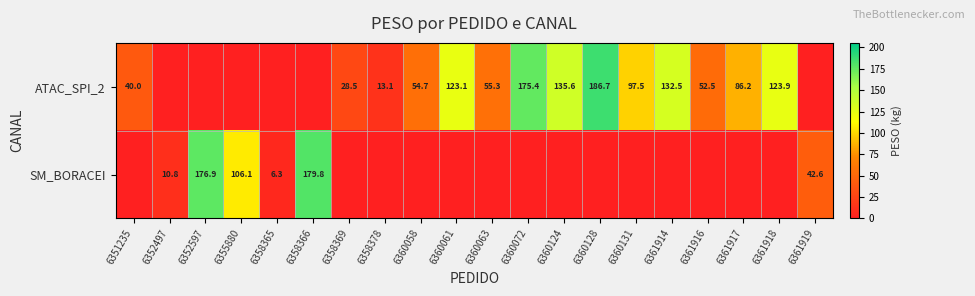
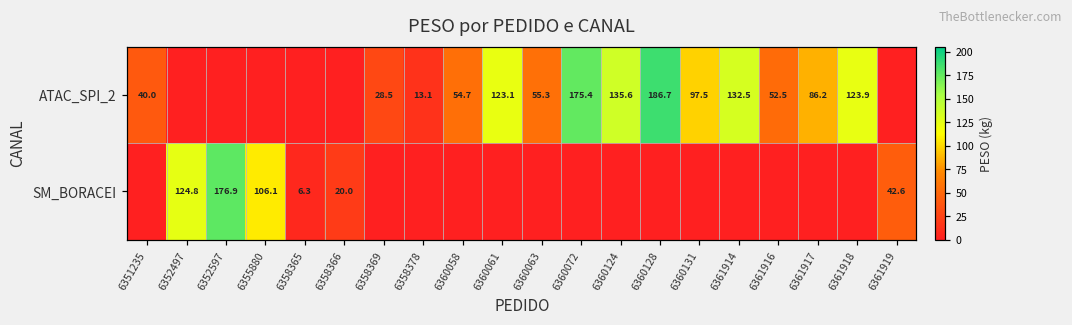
SM_BORACEI, 6352497: 10.8 -> 124.8
SM_BORACEI, 6358366: 179.8 -> 20.0
